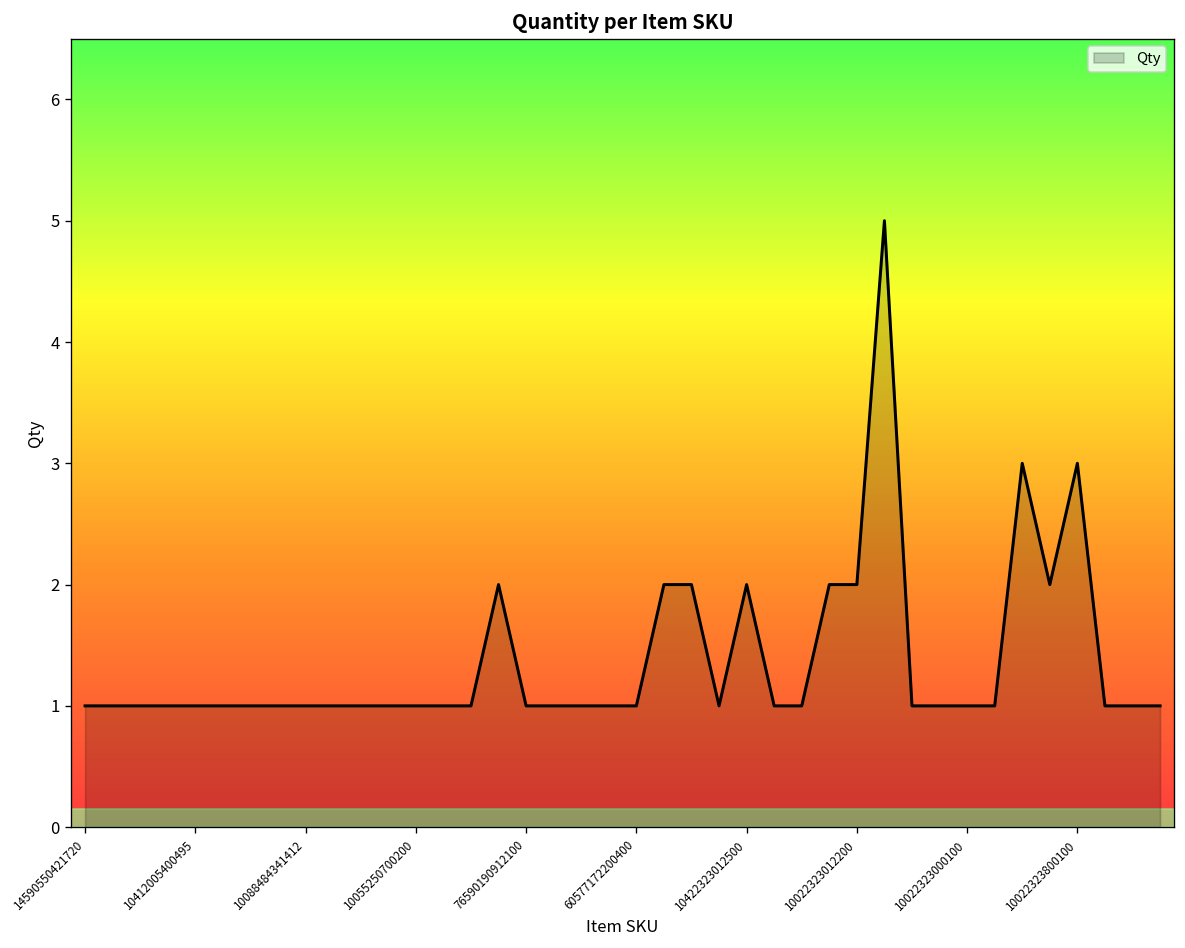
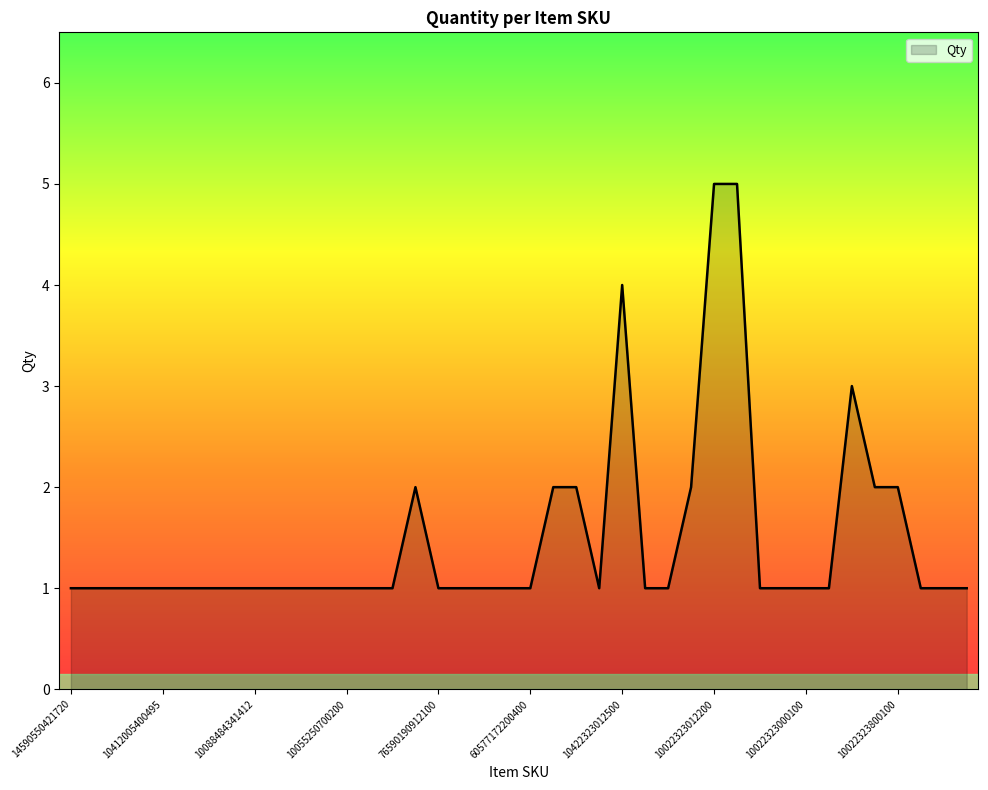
10422323012500: 2 -> 4
10022323012200: 2 -> 5
10022323800100: 3 -> 2
